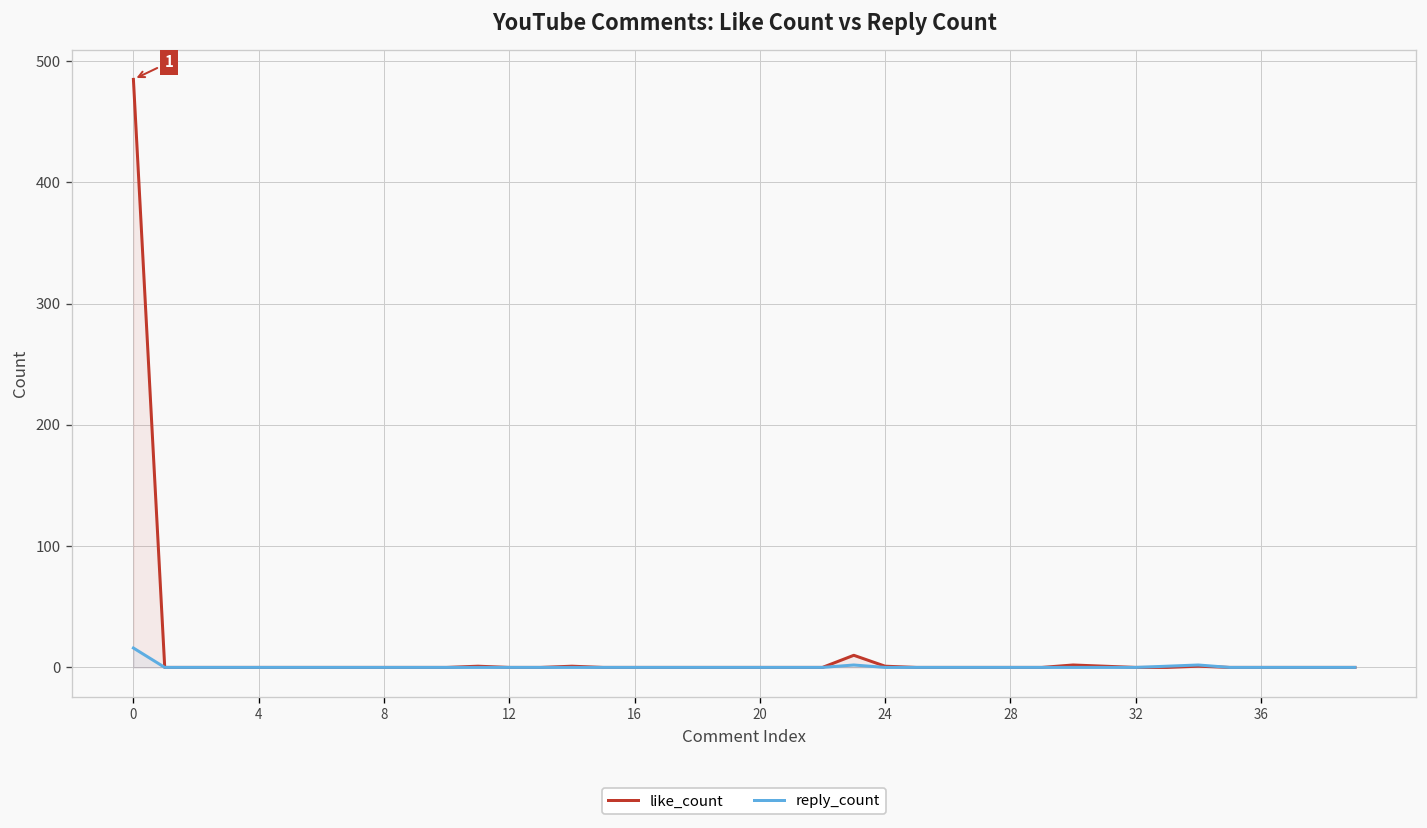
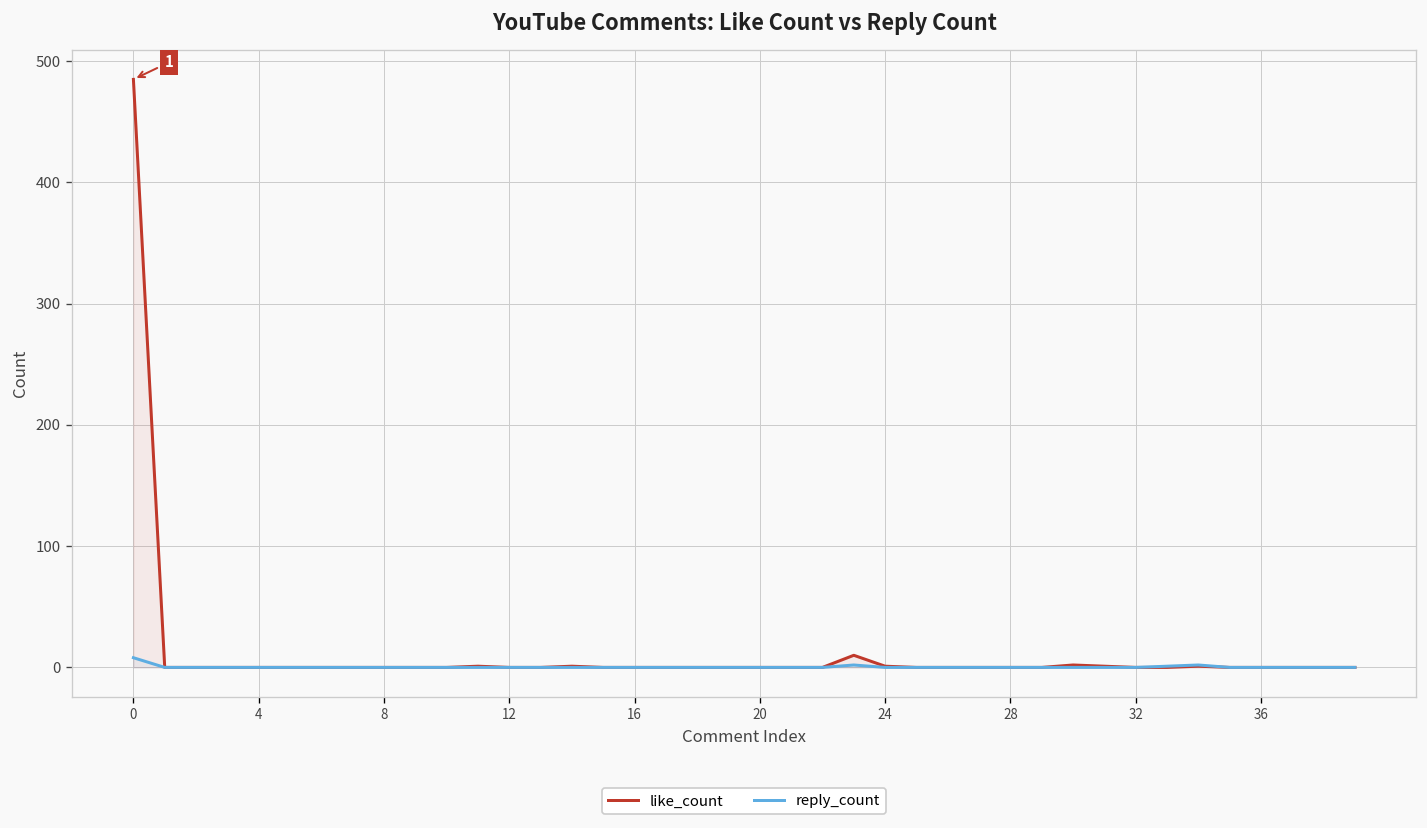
reply_count, 0: 16 -> 8
